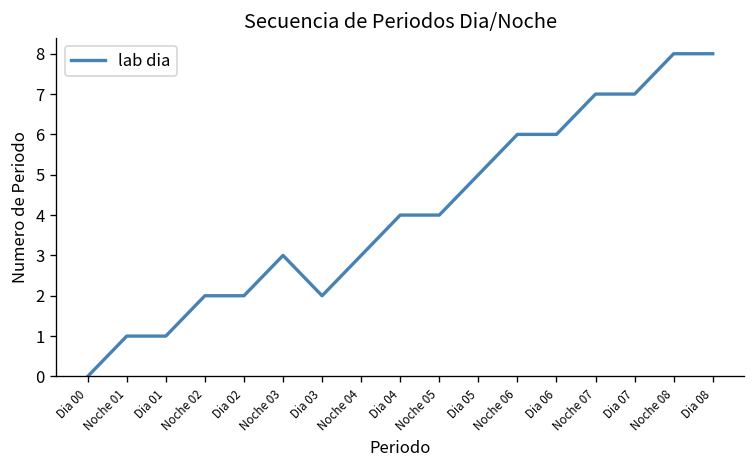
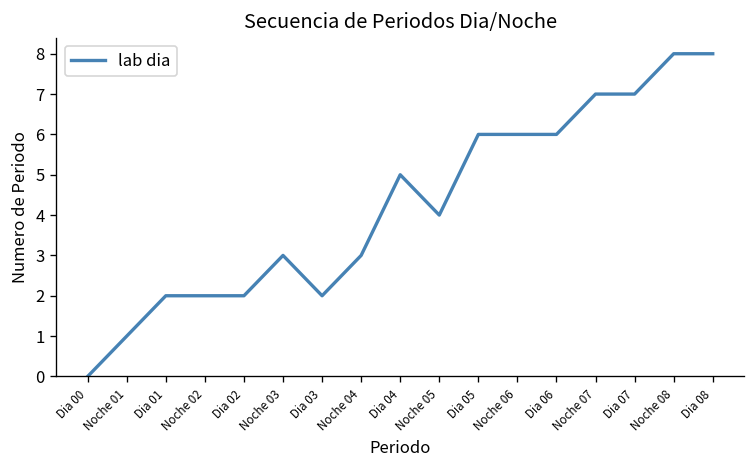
Dia 01: 1 -> 2
Dia 04: 4 -> 5
Dia 05: 5 -> 6
